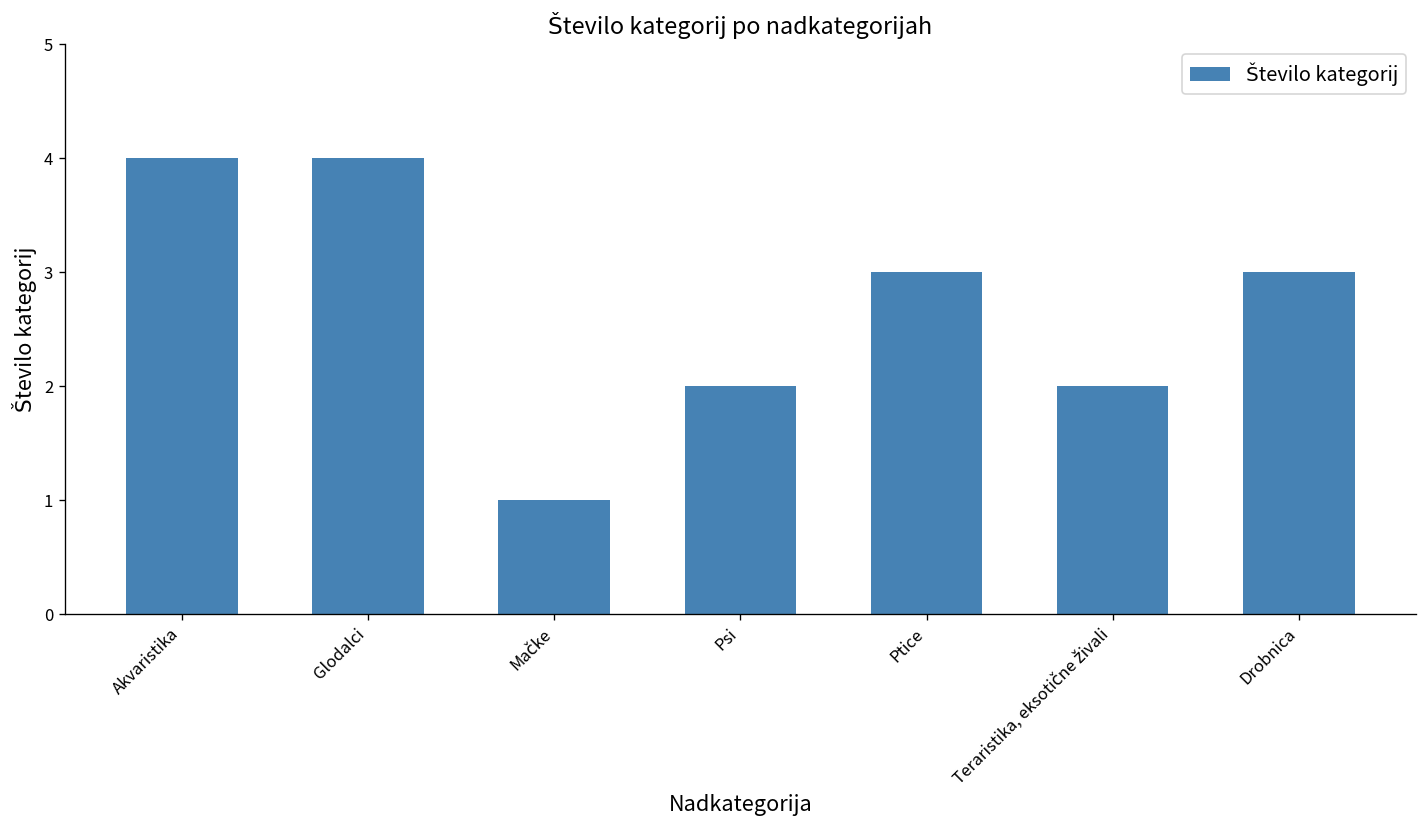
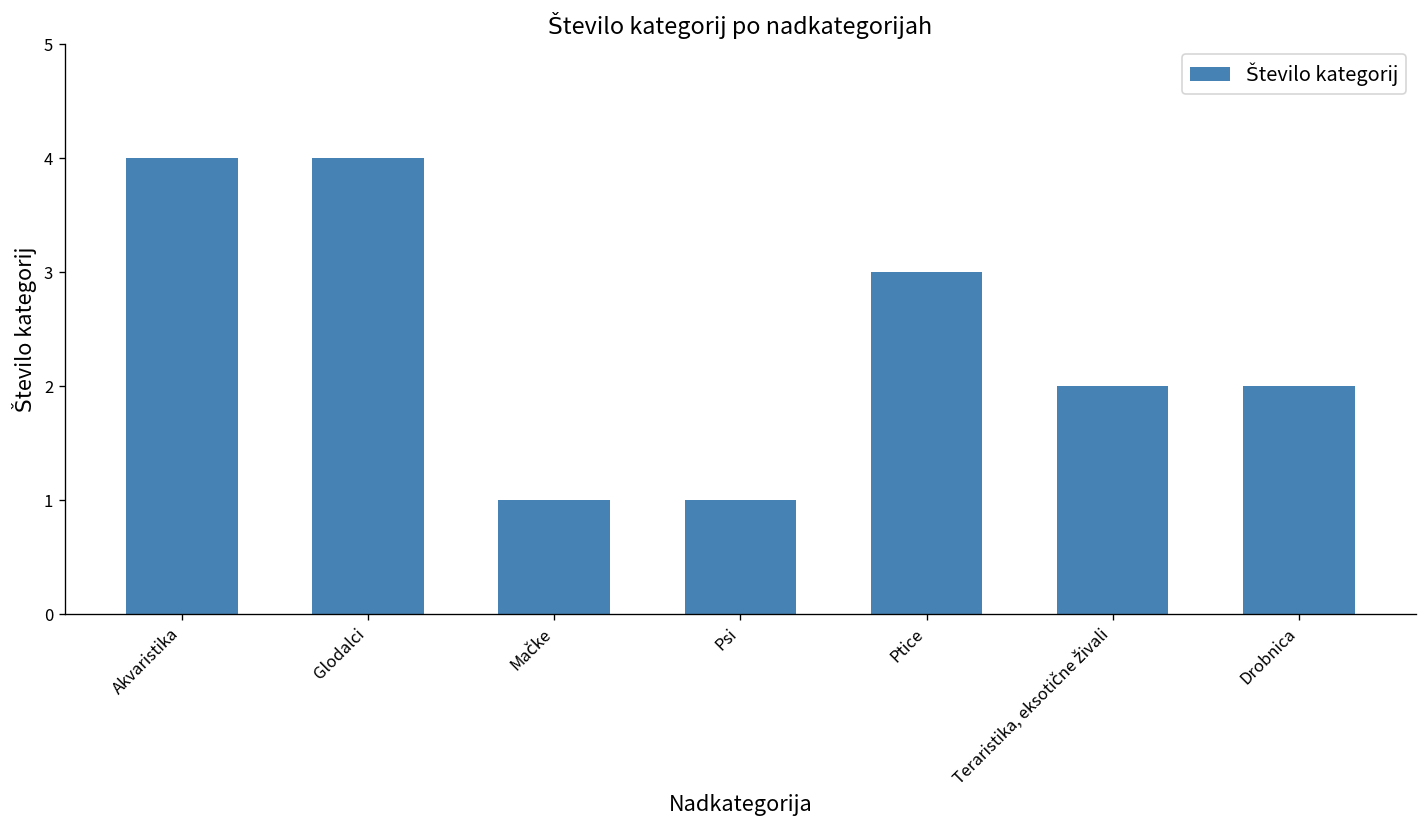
Psi: 2 -> 1
Drobnica: 3 -> 2
